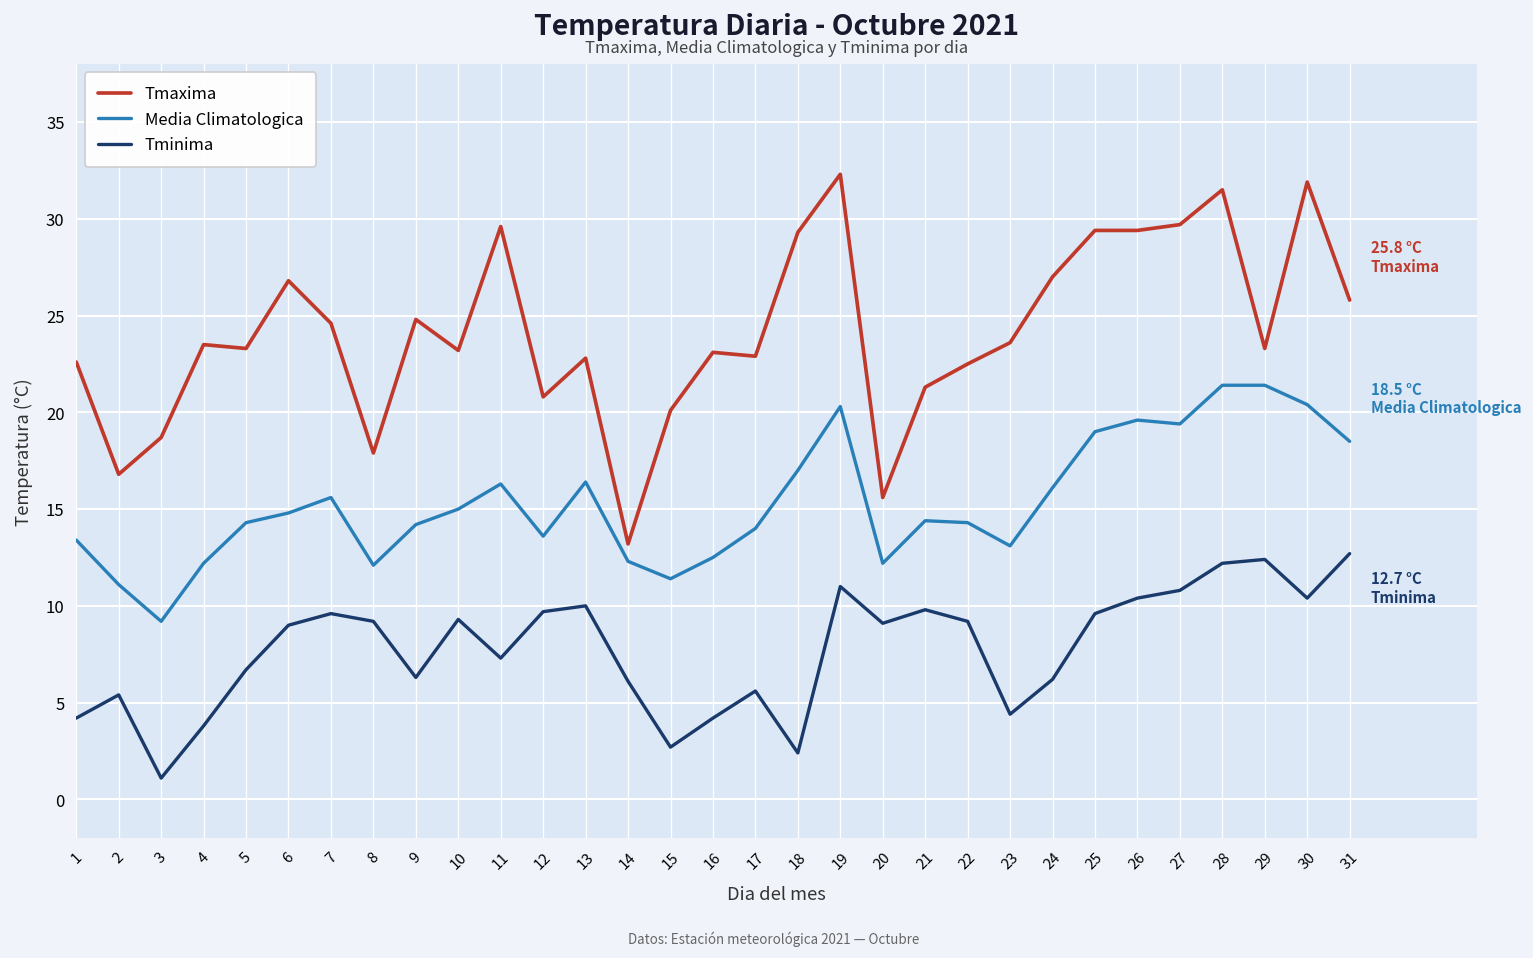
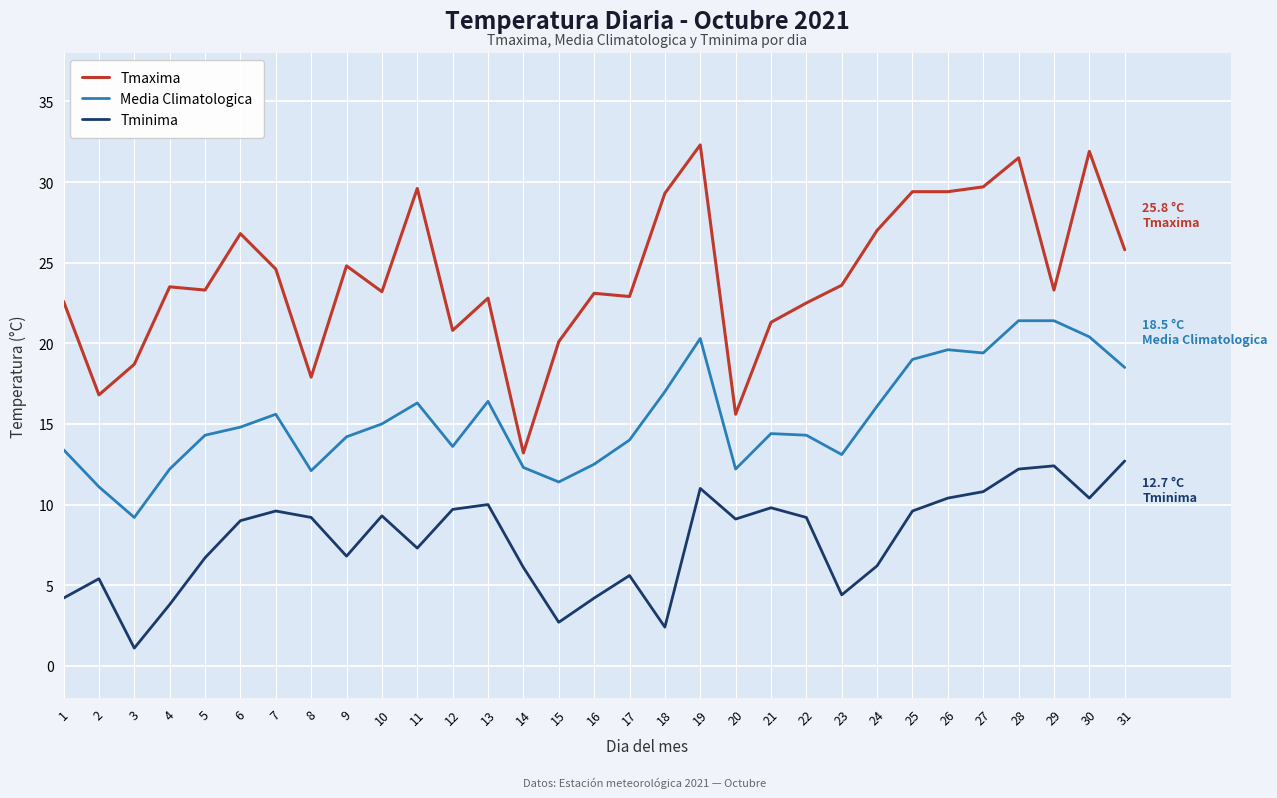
Tminima, 9: 6.3 -> 6.8
